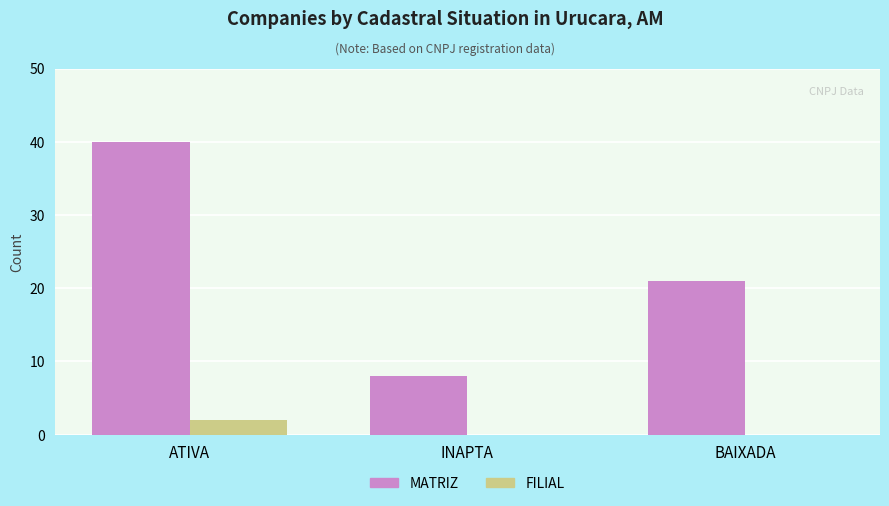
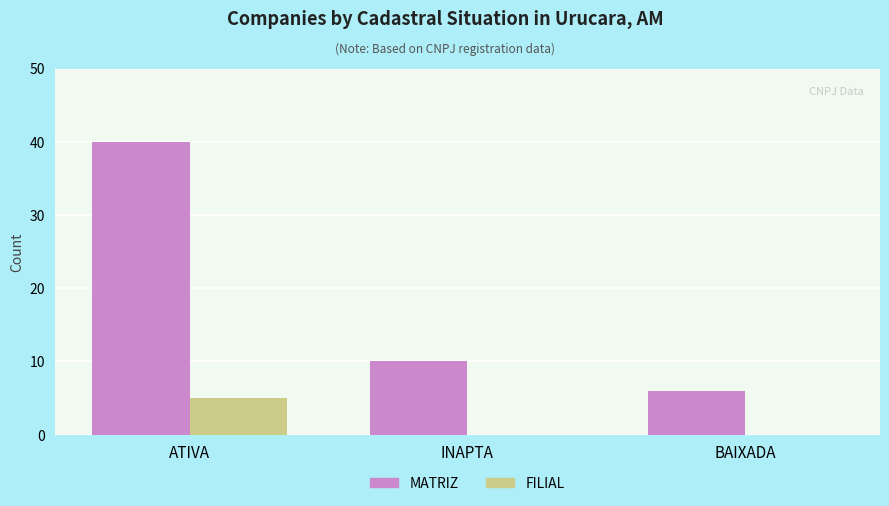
FILIAL, ATIVA: 2 -> 5
MATRIZ, INAPTA: 8 -> 10
MATRIZ, BAIXADA: 21 -> 6
